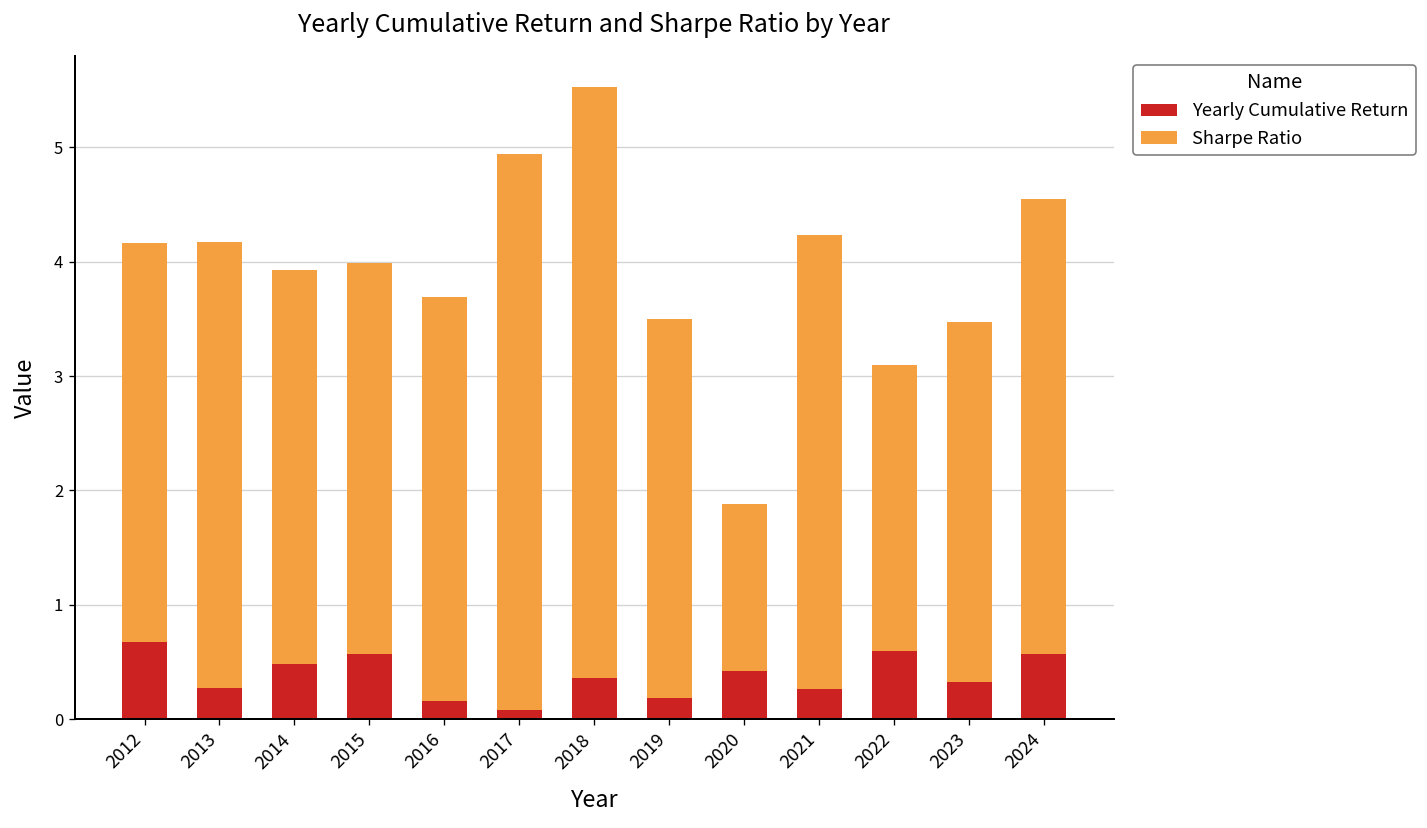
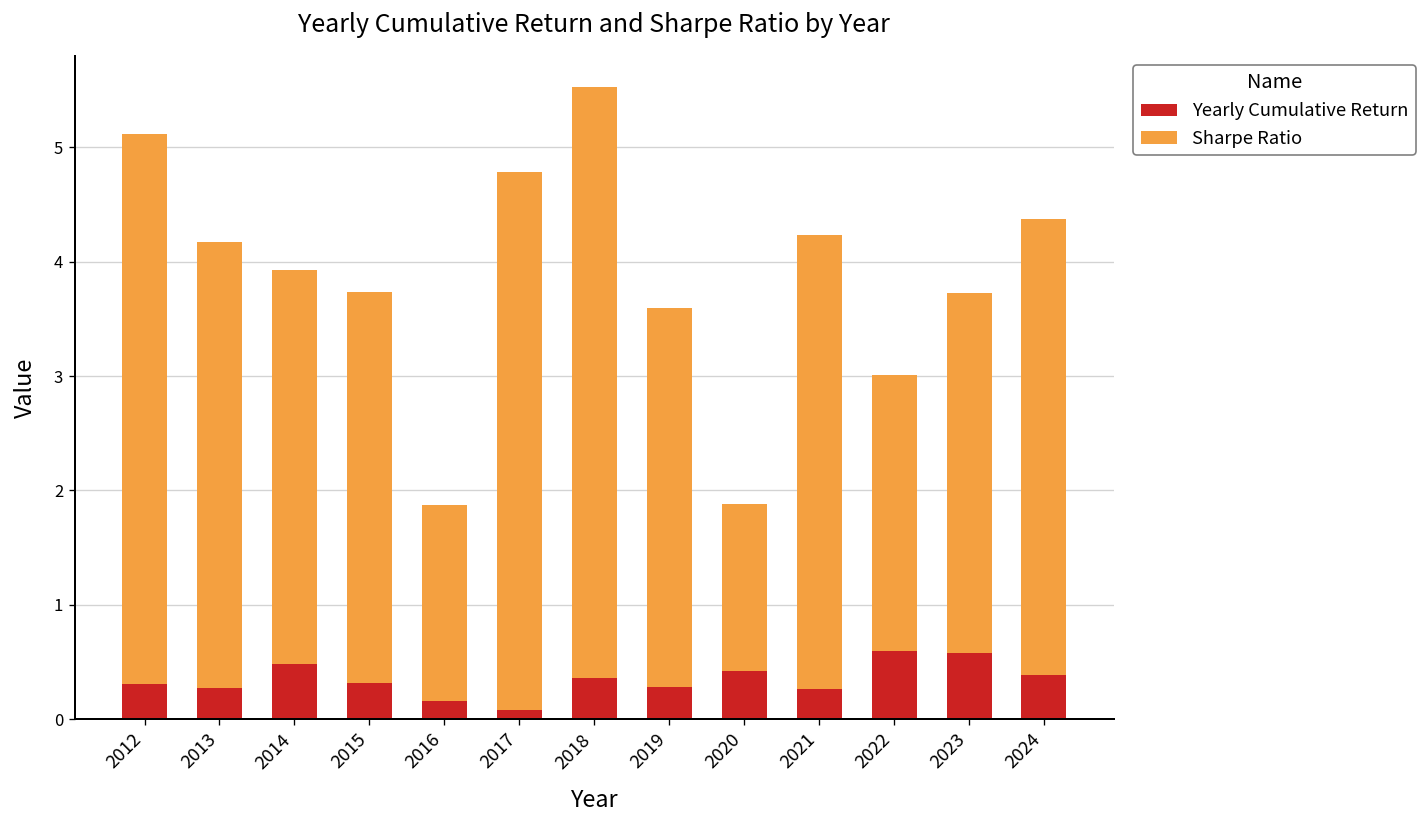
Yearly Cumulative Return, 2012: 0.7 -> 0.3
Sharpe Ratio, 2012: 3.5 -> 4.8
Yearly Cumulative Return, 2015: 0.6 -> 0.3
Sharpe Ratio, 2016: 3.5 -> 1.7
Sharpe Ratio, 2017: 4.9 -> 4.7
Yearly Cumulative Return, 2019: 0.2 -> 0.3
Sharpe Ratio, 2022: 2.5 -> 2.4
Yearly Cumulative Return, 2023: 0.3 -> 0.6
Yearly Cumulative Return, 2024: 0.6 -> 0.4
